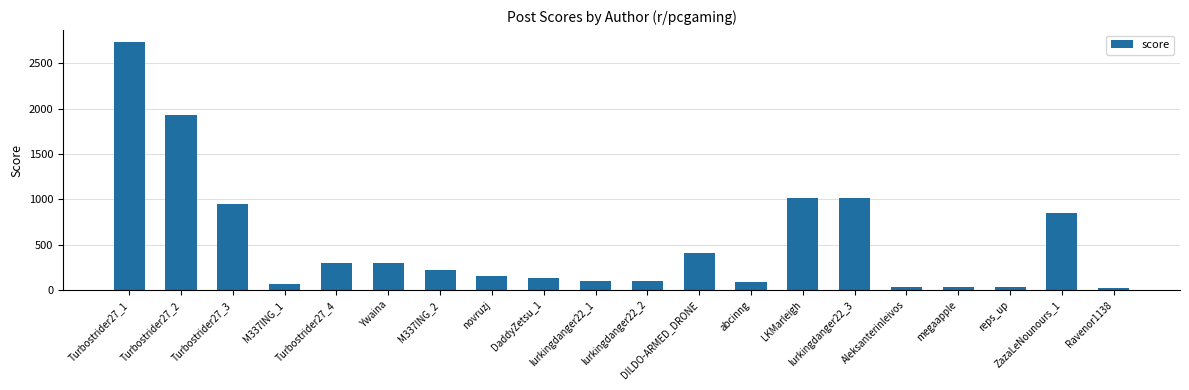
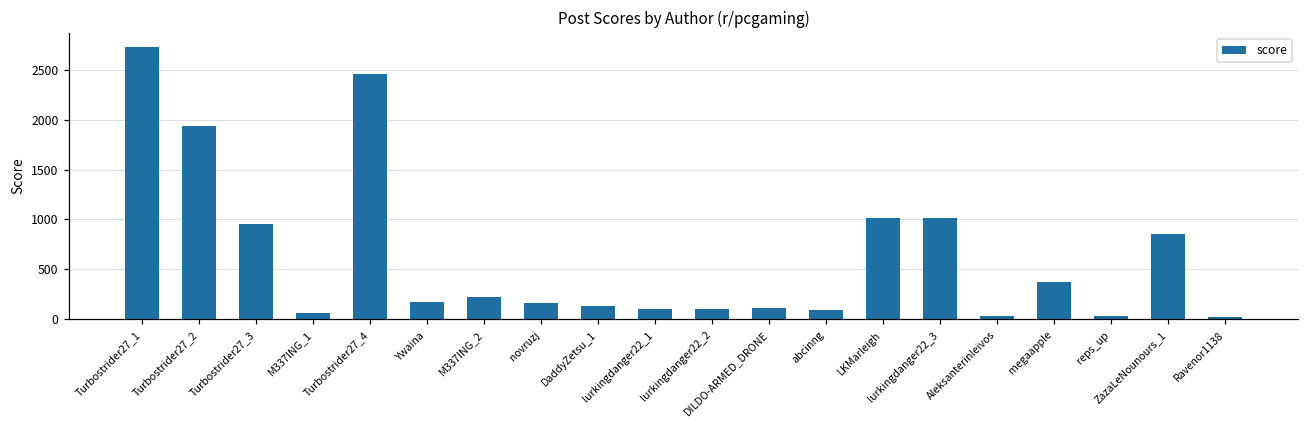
Turbostrider27_4: 300 -> 2500
Ywaina: 300 -> 200
DILDO-ARMED_DRONE: 400 -> 100
megaapple: 0 -> 400
